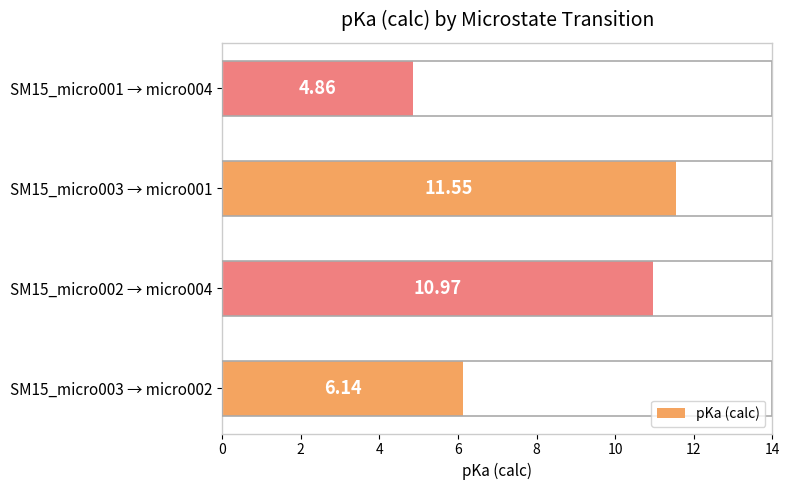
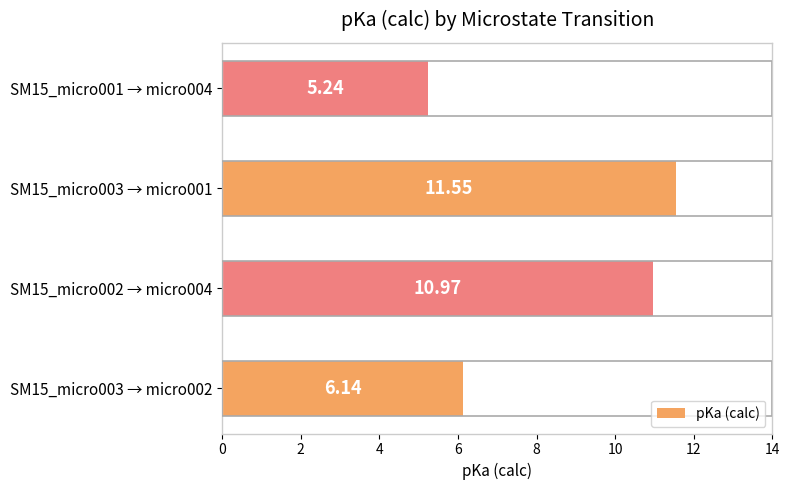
SM15_micro001 → micro004: 4.86 -> 5.24
